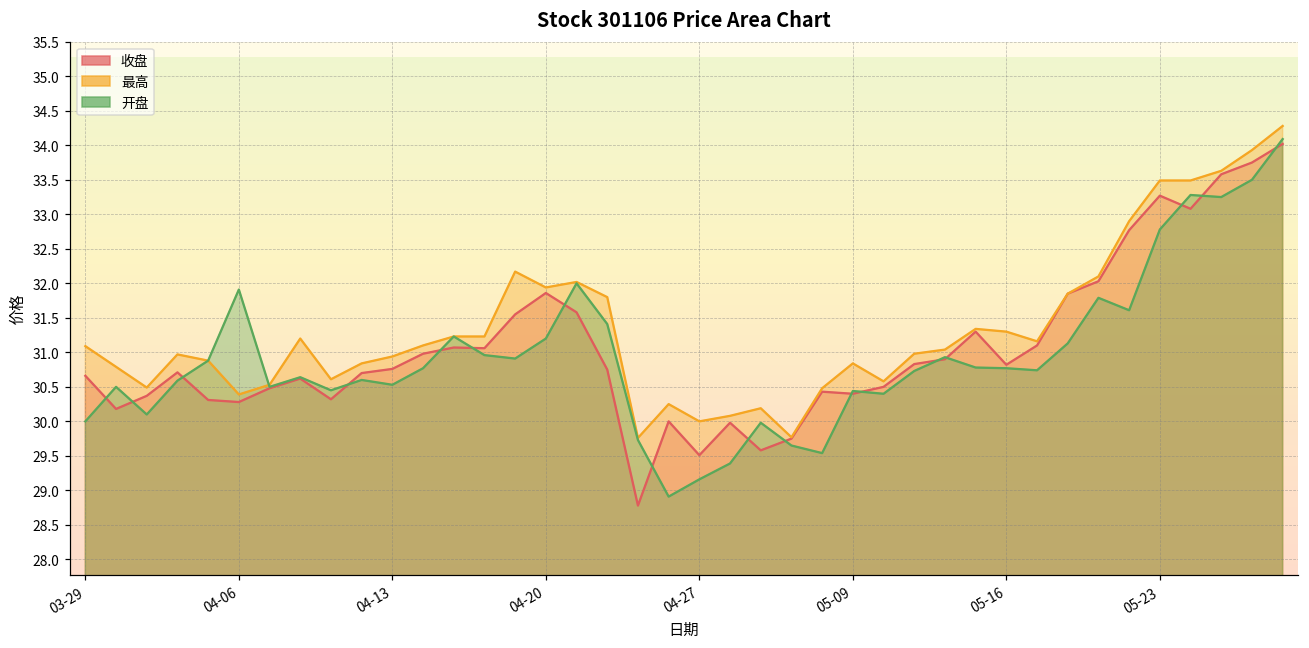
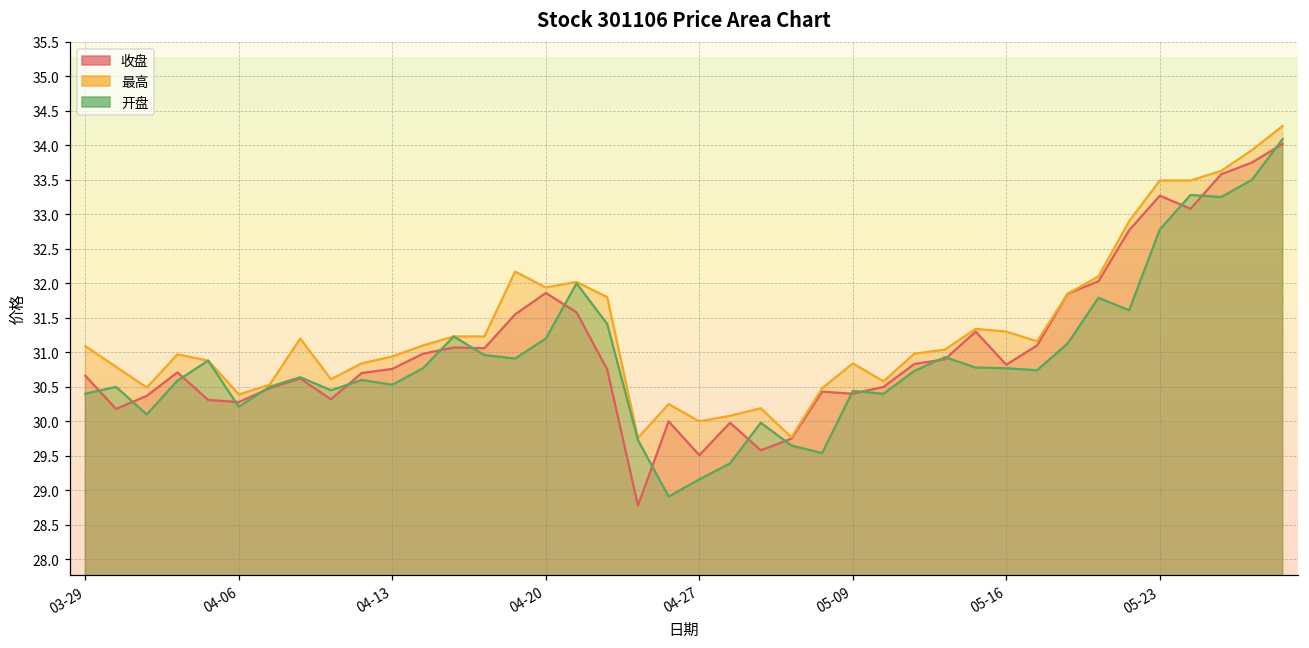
开盘, 03-29: 30.0 -> 30.4
开盘, 04-06: 31.9 -> 30.2
